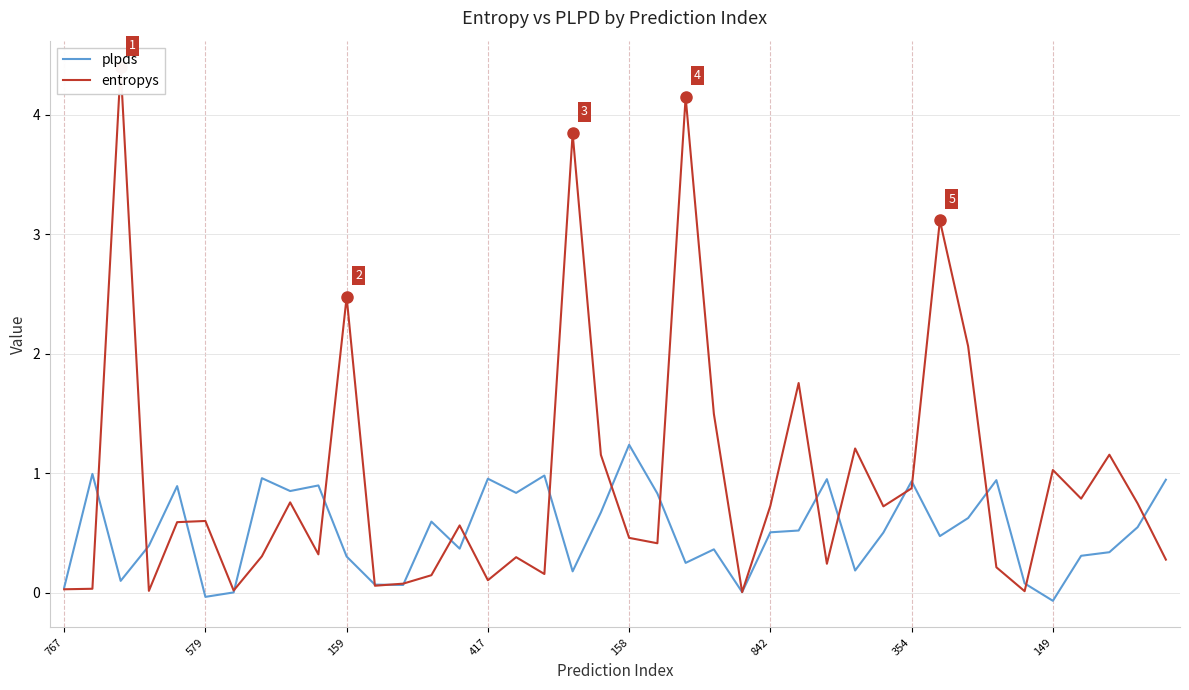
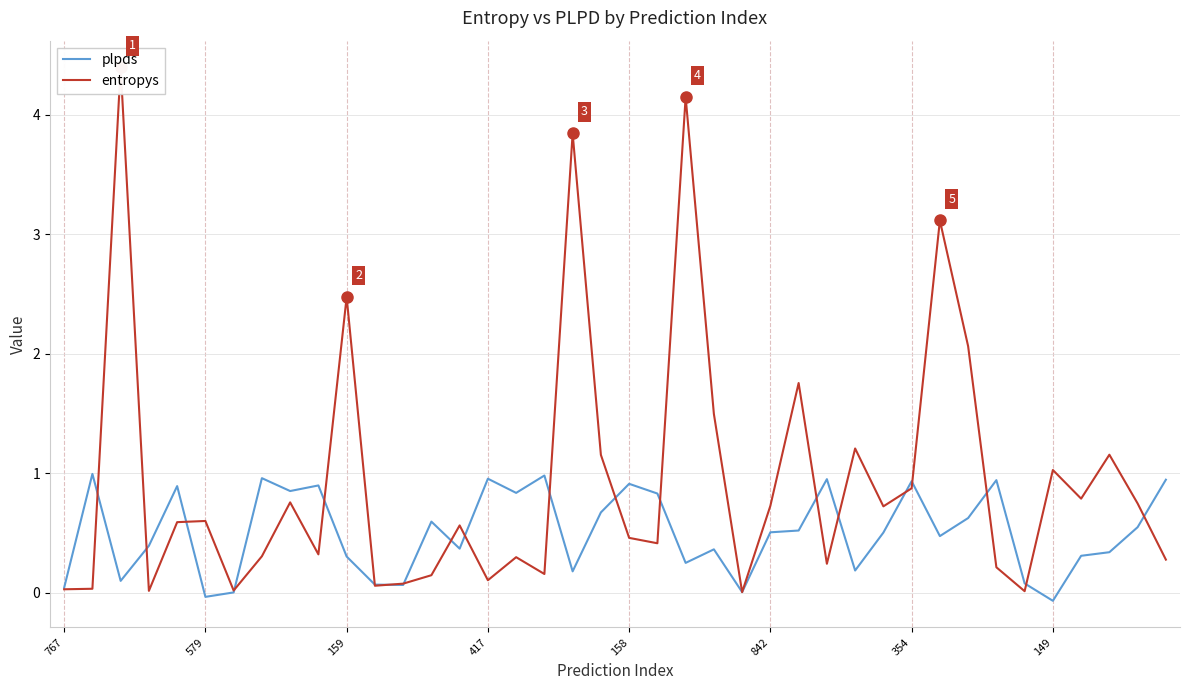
plpds, 158: 1.24 -> 0.91
